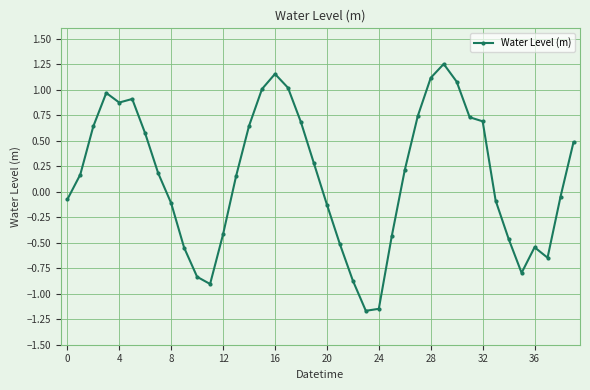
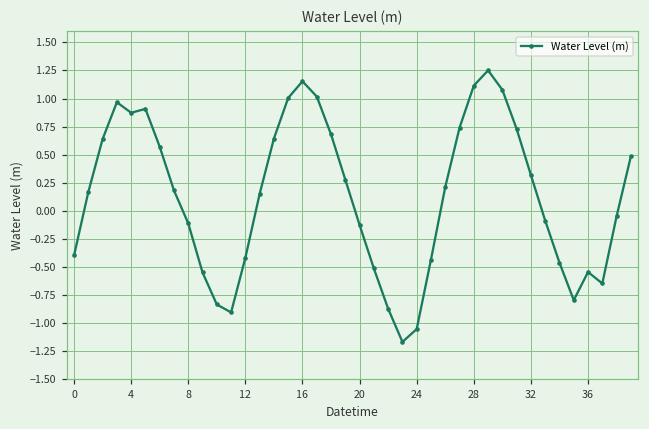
0: -0.08 -> -0.40
24: -1.15 -> -1.05
32: 0.69 -> 0.32
